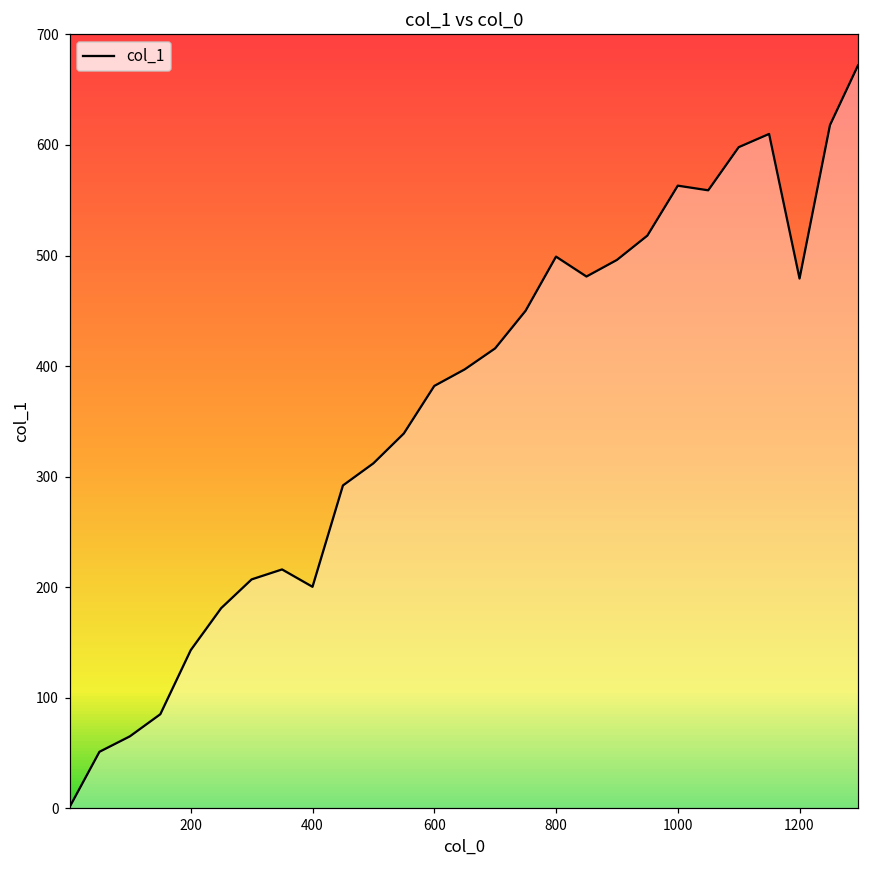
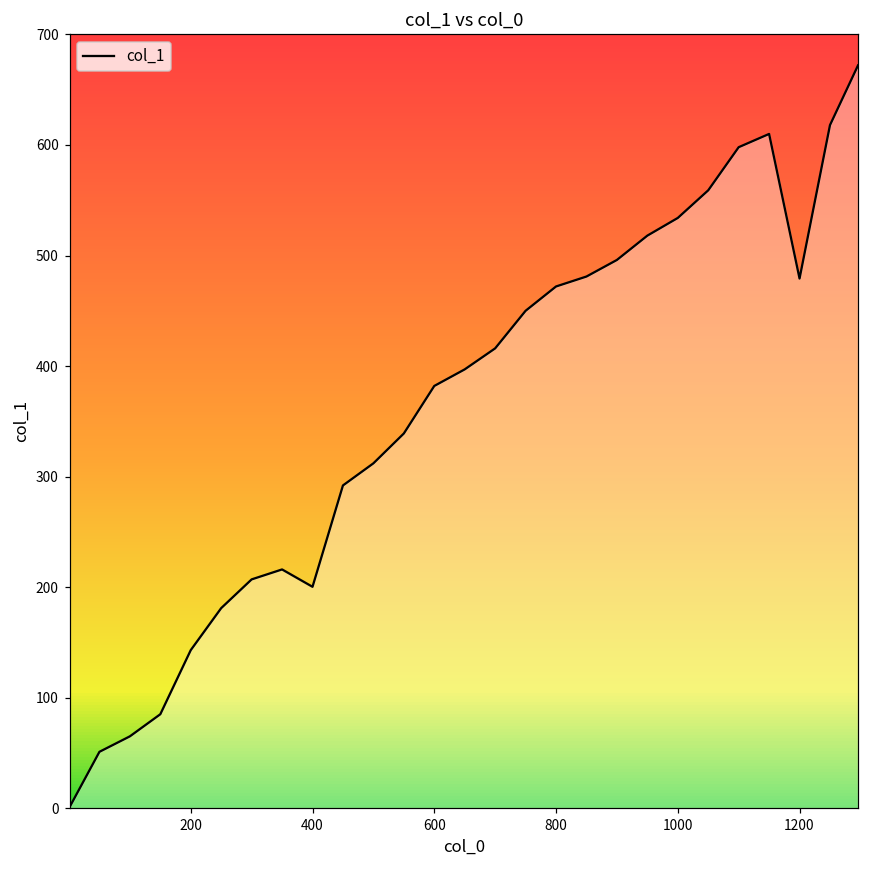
800: 499 -> 472
1000: 563 -> 534
